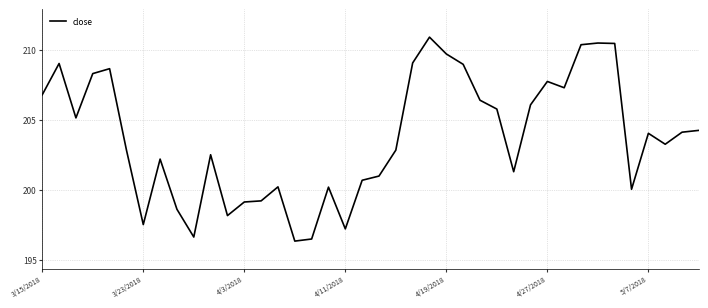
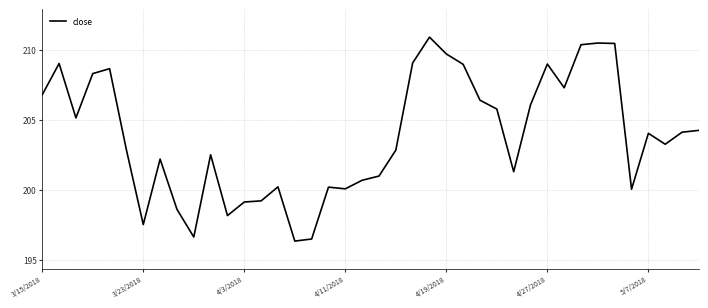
4/11/2018: 197.2 -> 200.1
4/27/2018: 207.7 -> 209.0
